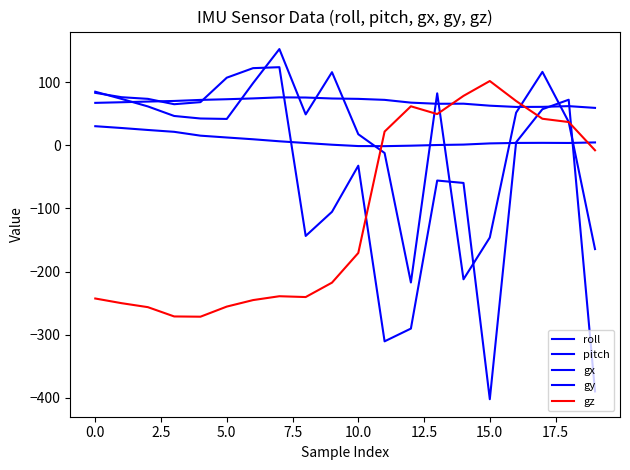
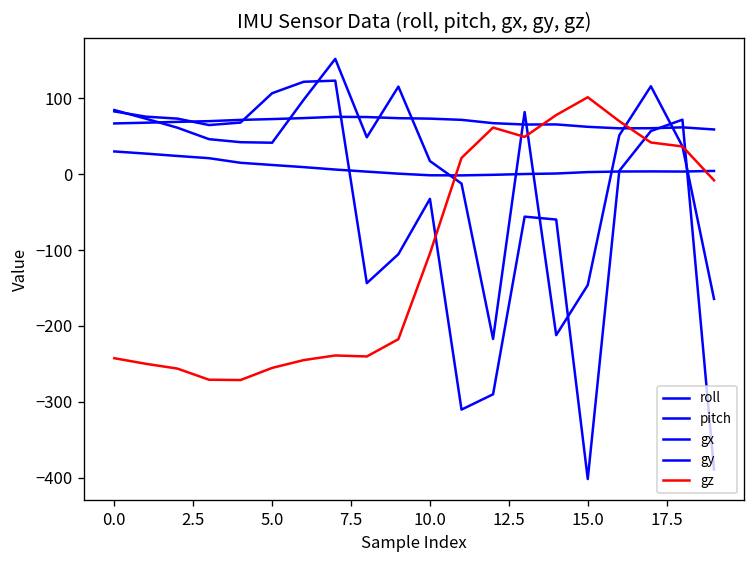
gz, 10.0: -170 -> -100
